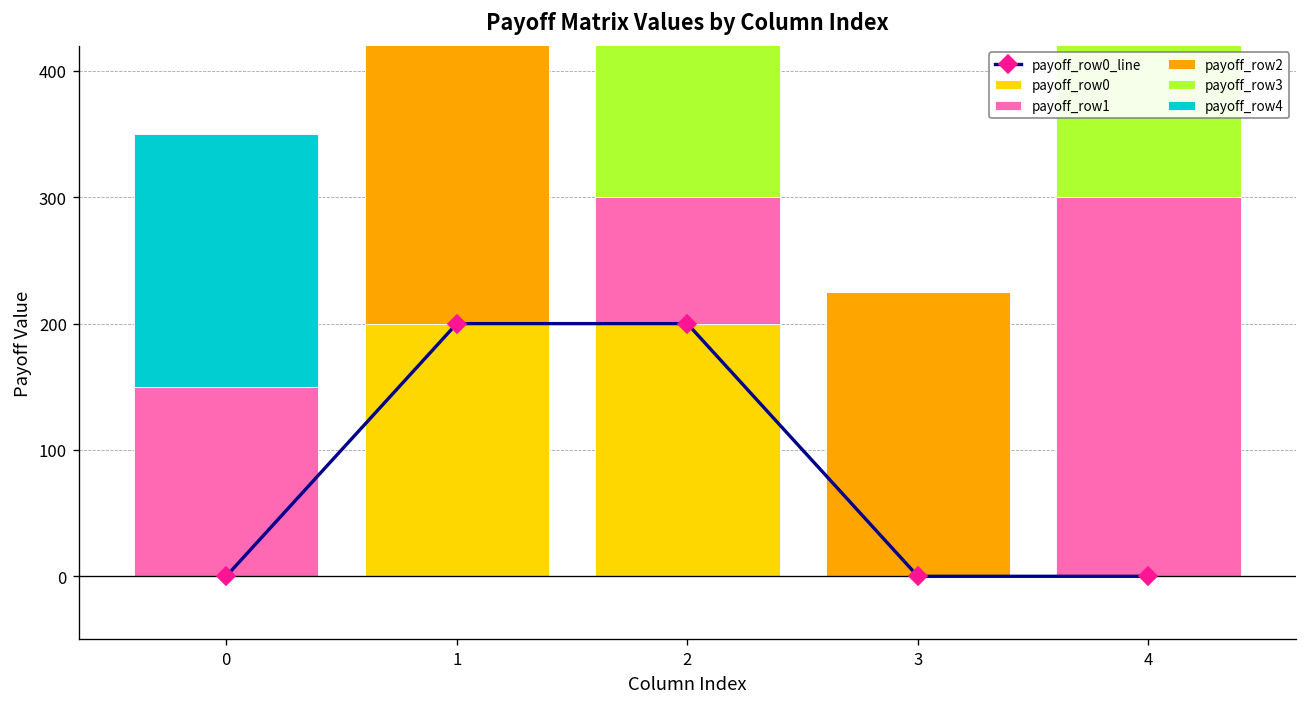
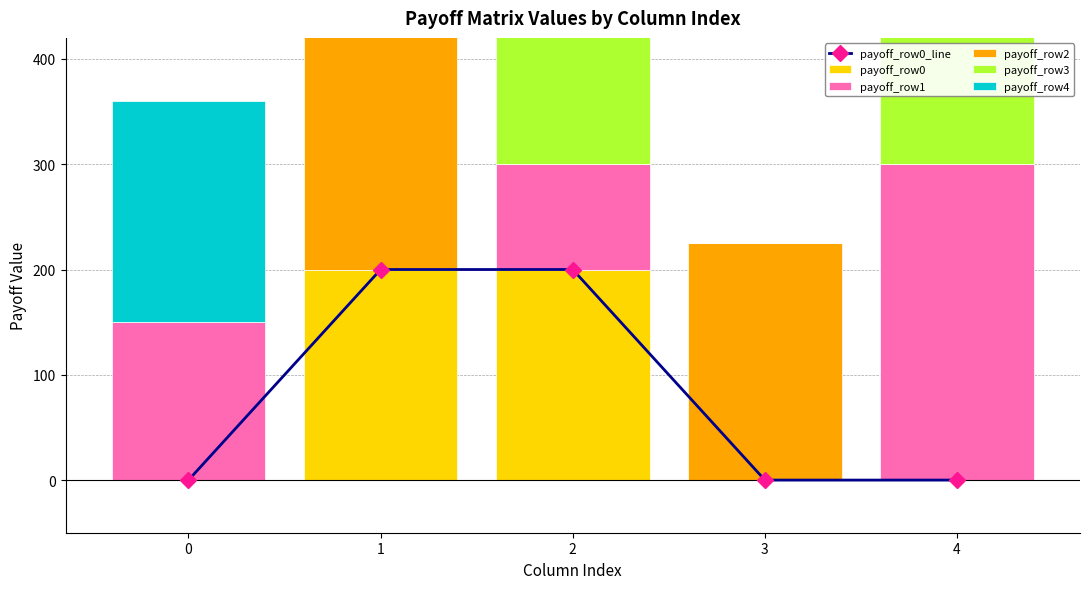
payoff_row4, 0: 200 -> 210
